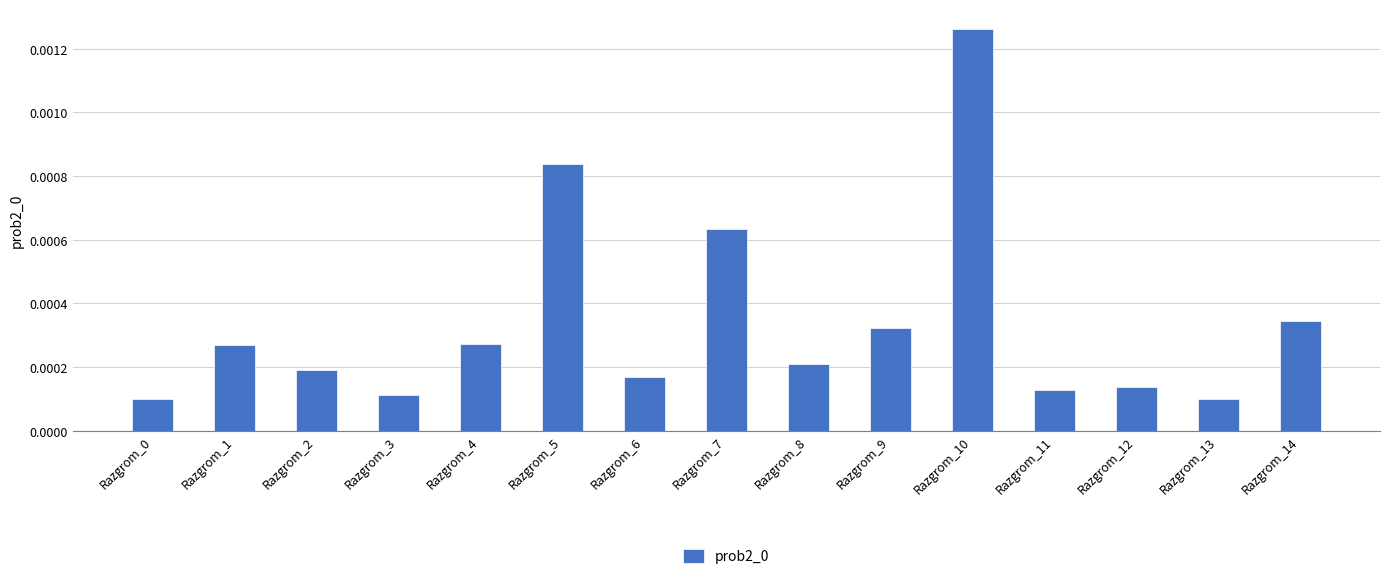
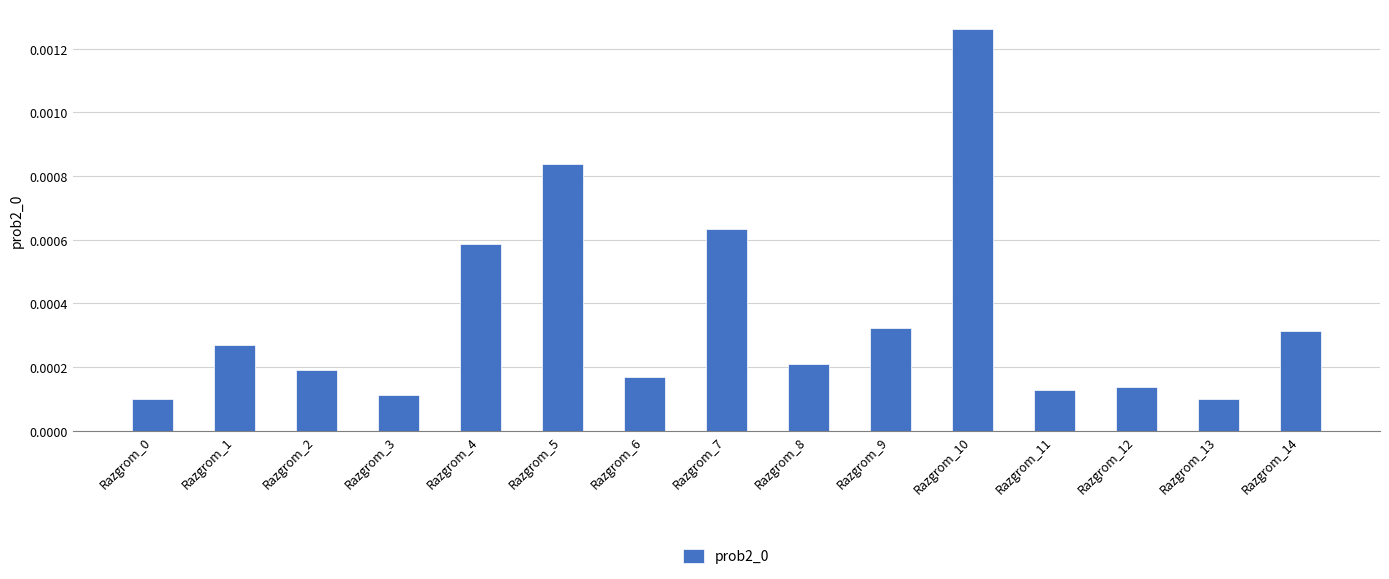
Razgrom_4: 0.00027 -> 0.00059
Razgrom_14: 0.00034 -> 0.00031
